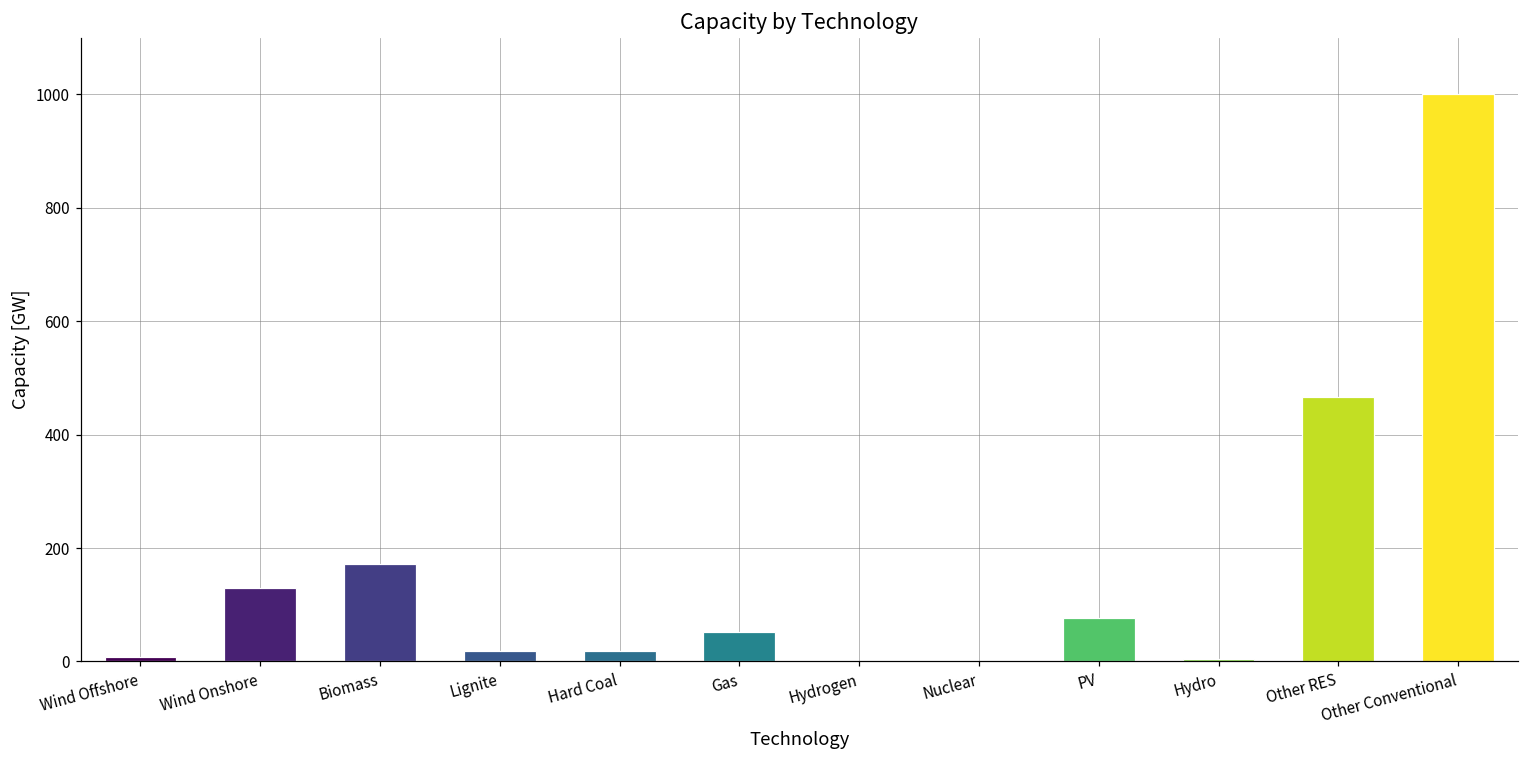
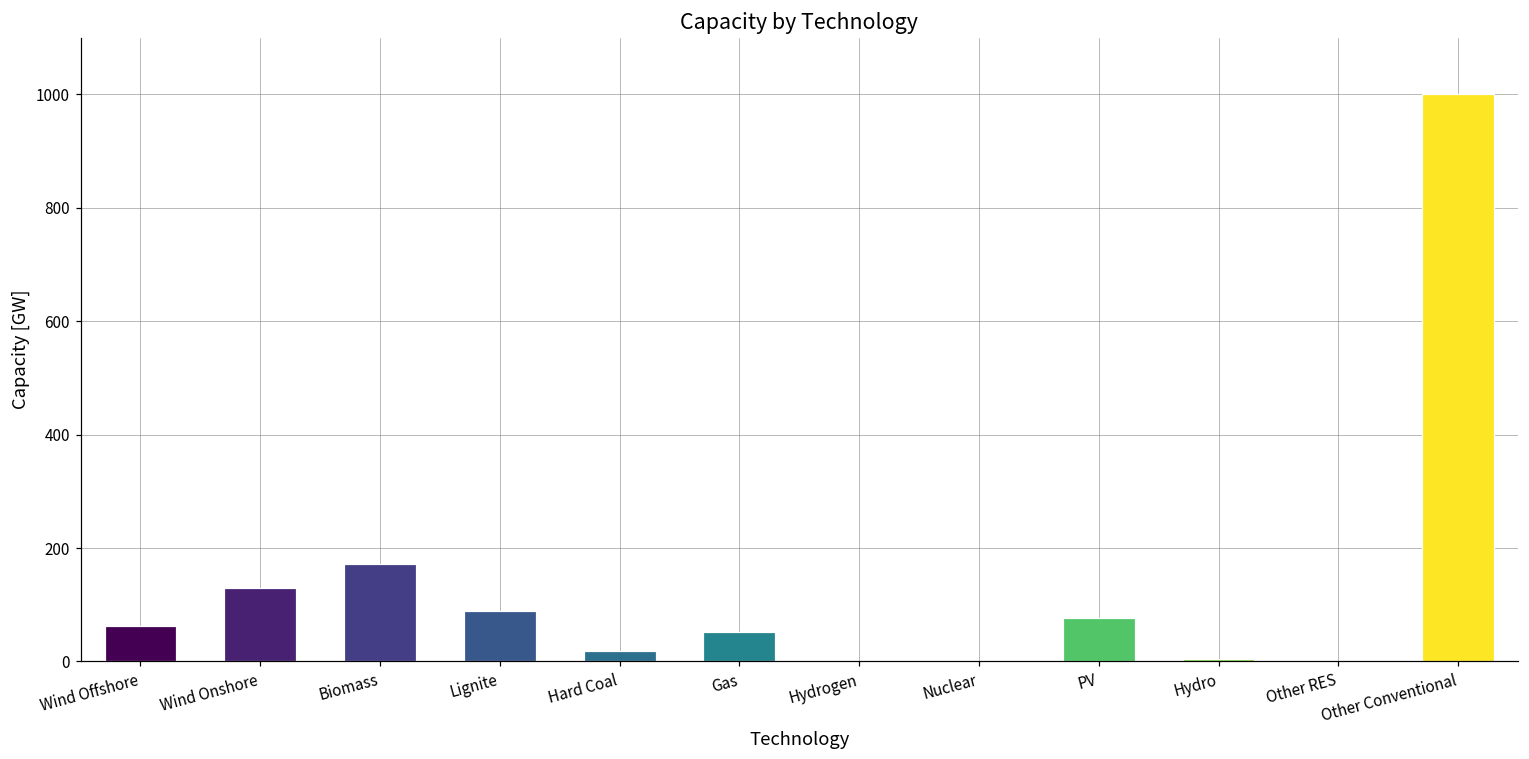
Wind Offshore: 10 -> 60
Lignite: 20 -> 90
Other RES: 470 -> 0
